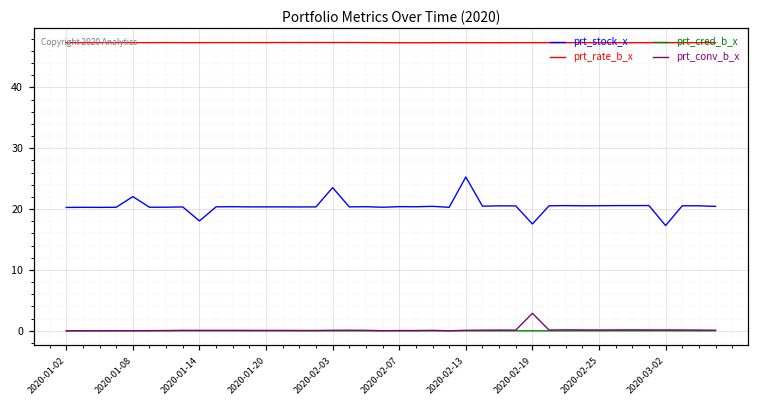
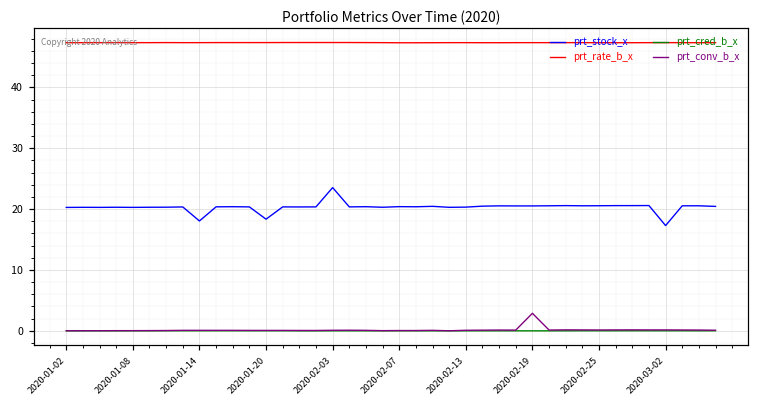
prt_stock_x, 2020-01-08: 22 -> 20
prt_stock_x, 2020-01-20: 20 -> 18
prt_stock_x, 2020-02-13: 25 -> 20
prt_stock_x, 2020-02-19: 18 -> 21
